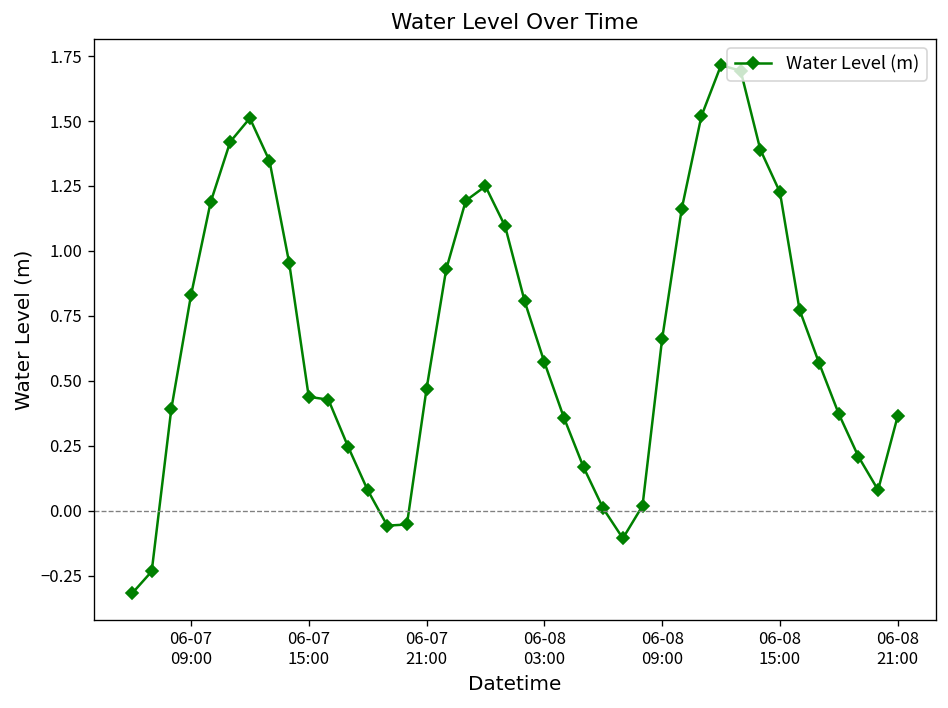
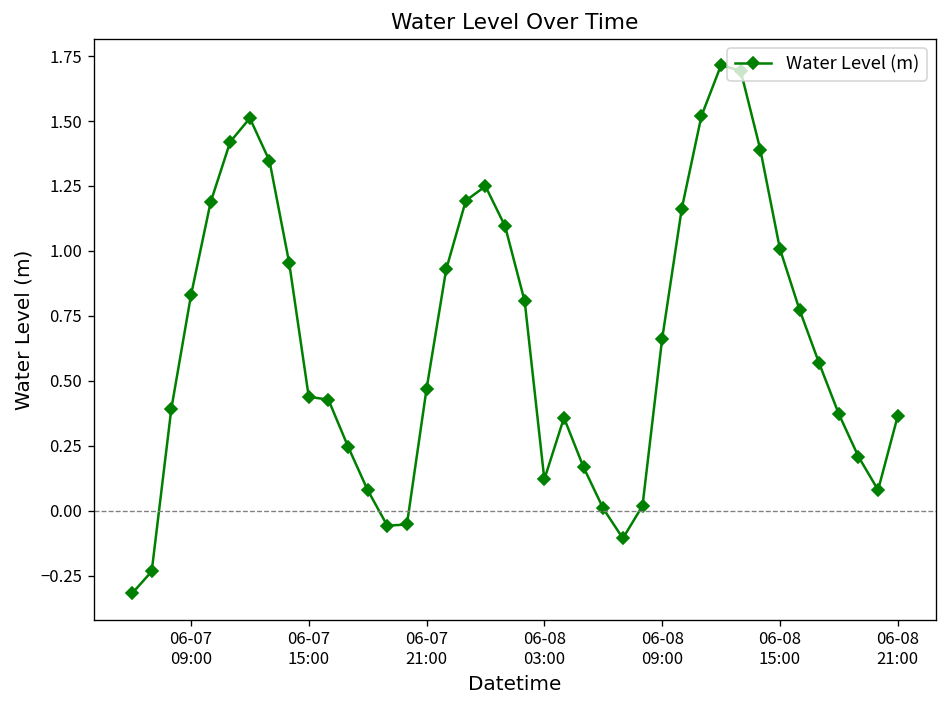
06-08 03:00: 0.57 -> 0.12
06-08 15:00: 1.23 -> 1.01
